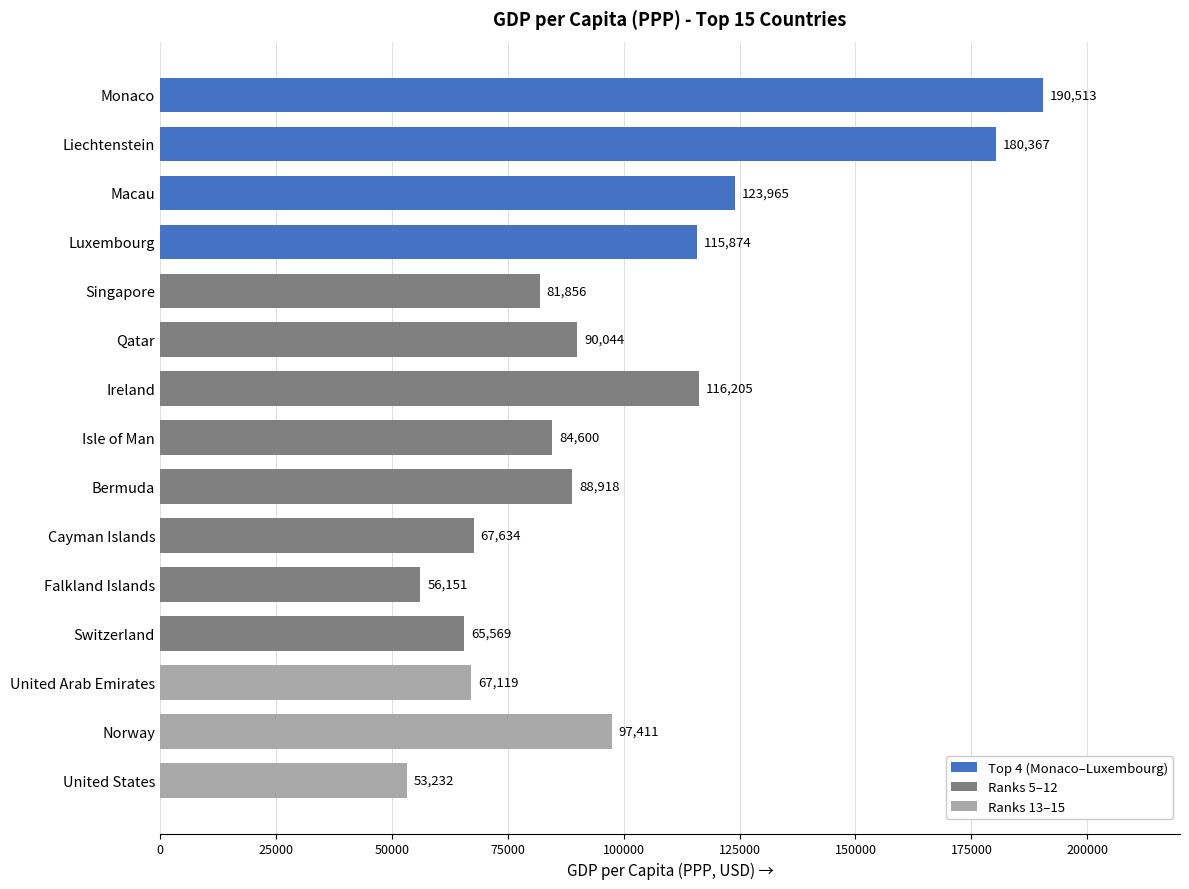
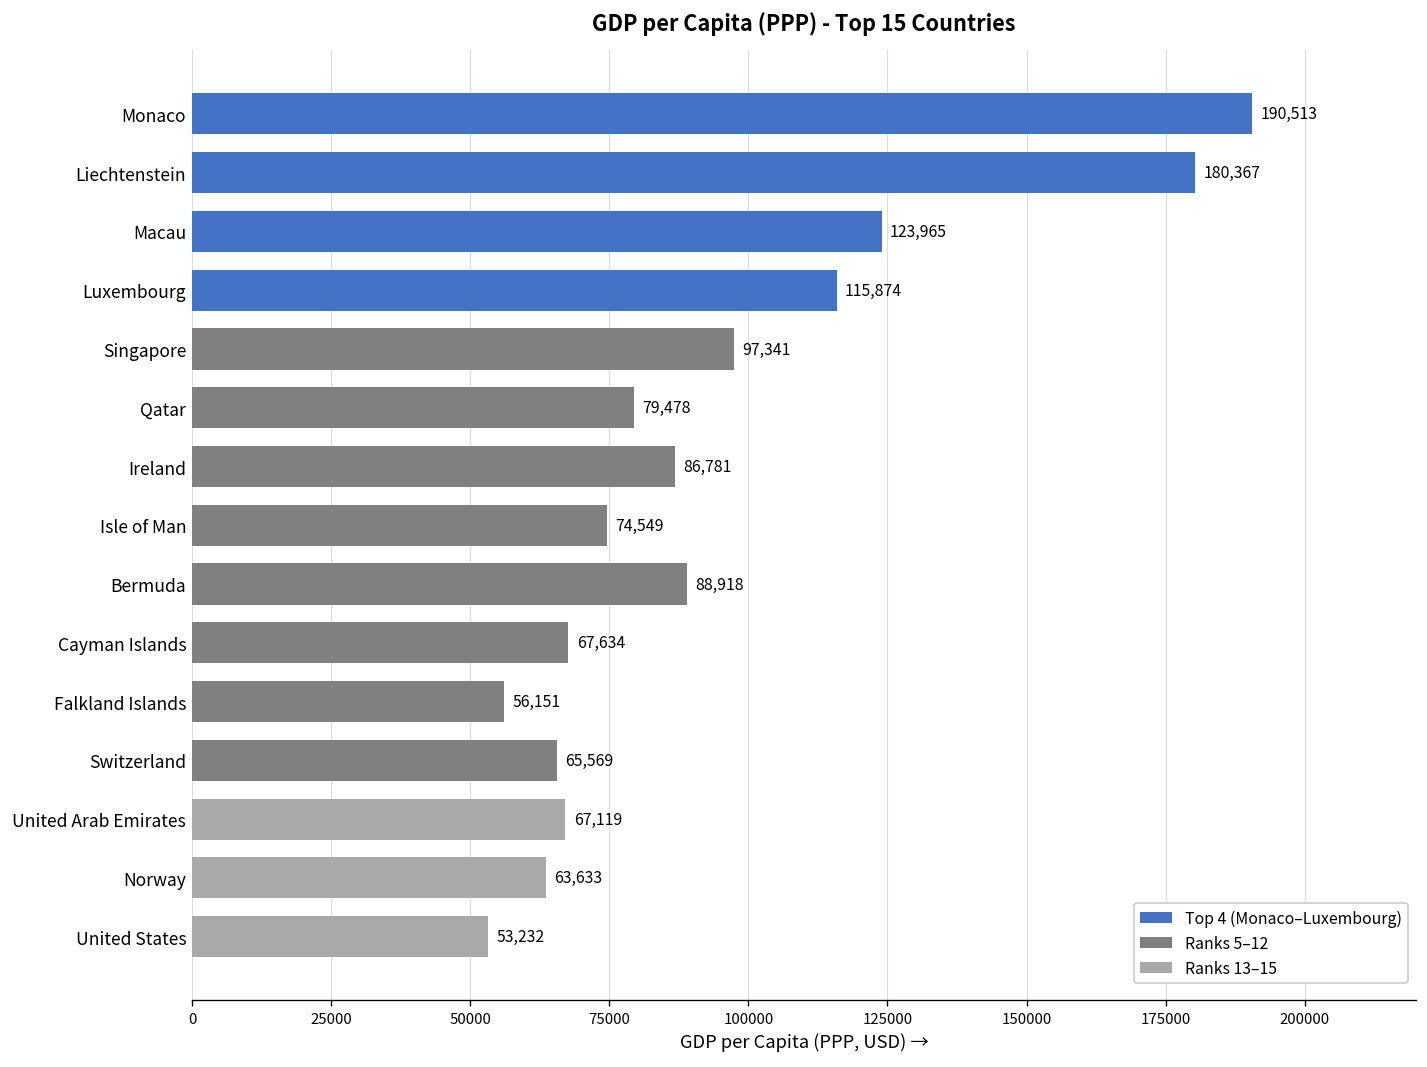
Singapore: 81,856 -> 97,341
Qatar: 90,044 -> 79,478
Ireland: 116,205 -> 86,781
Isle of Man: 84,600 -> 74,549
Norway: 97,411 -> 63,633
